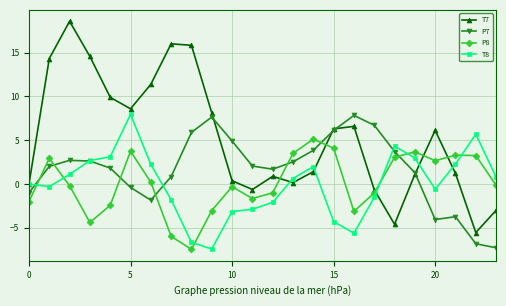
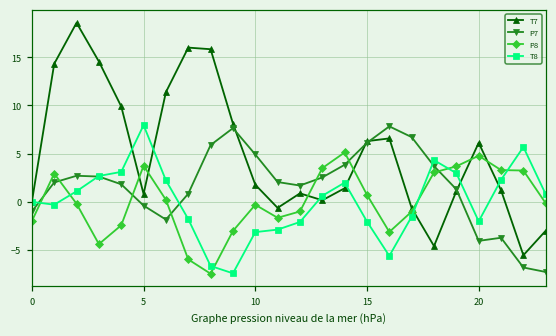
T7, 5: 9 -> 1
T7, 10: 0 -> 2
P8, 15: 4 -> 1
T8, 15: -4 -> -2
P8, 20: 3 -> 5
T8, 20: -1 -> -2
